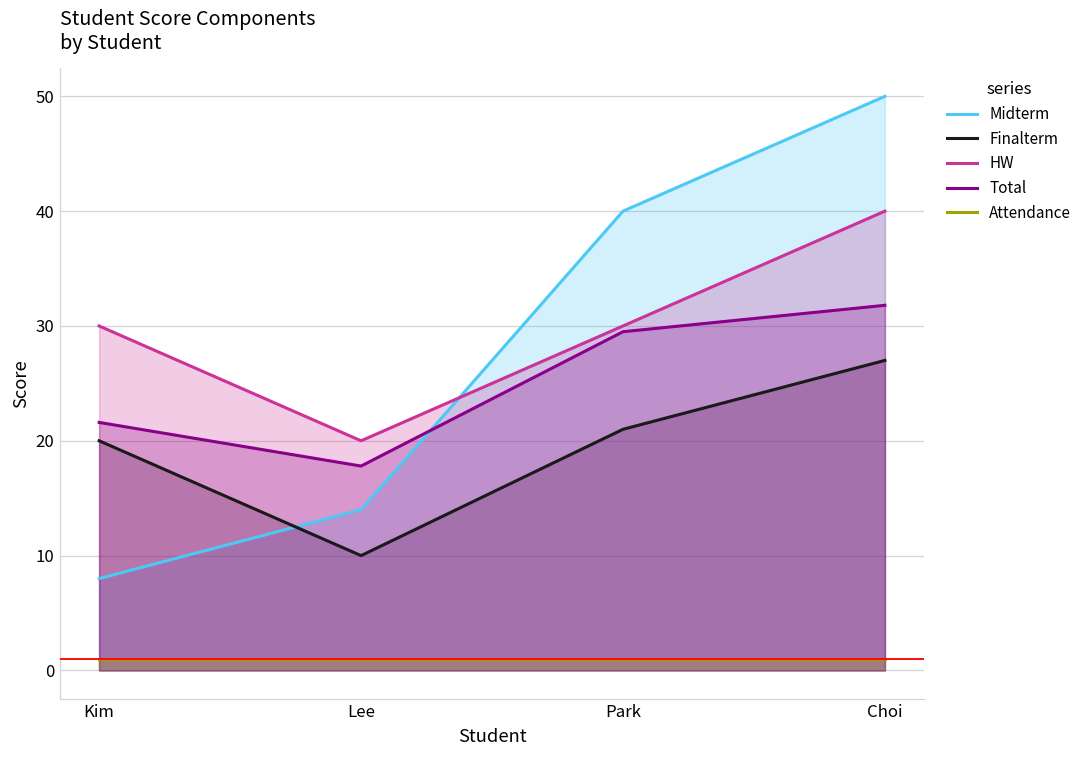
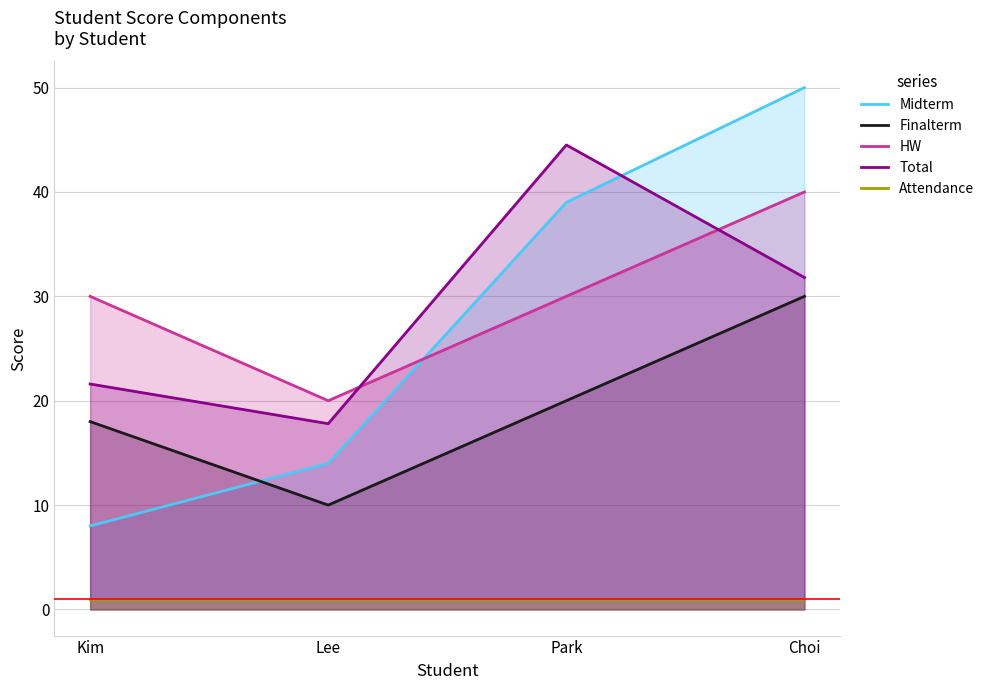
Finalterm, Kim: 20 -> 18
Midterm, Park: 40 -> 39
Finalterm, Park: 21 -> 20
Total, Park: 29.5 -> 44.5
Finalterm, Choi: 27 -> 30
